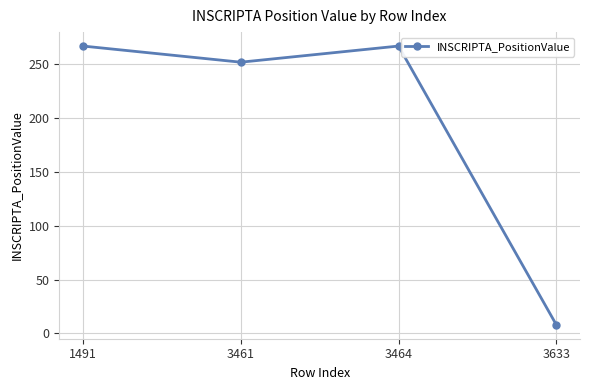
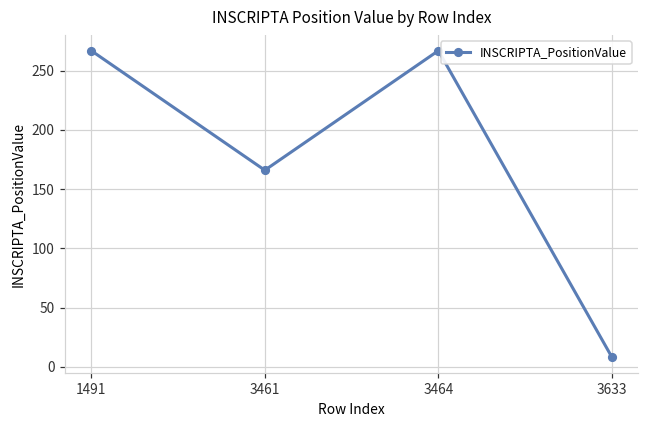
3461: 252 -> 166
